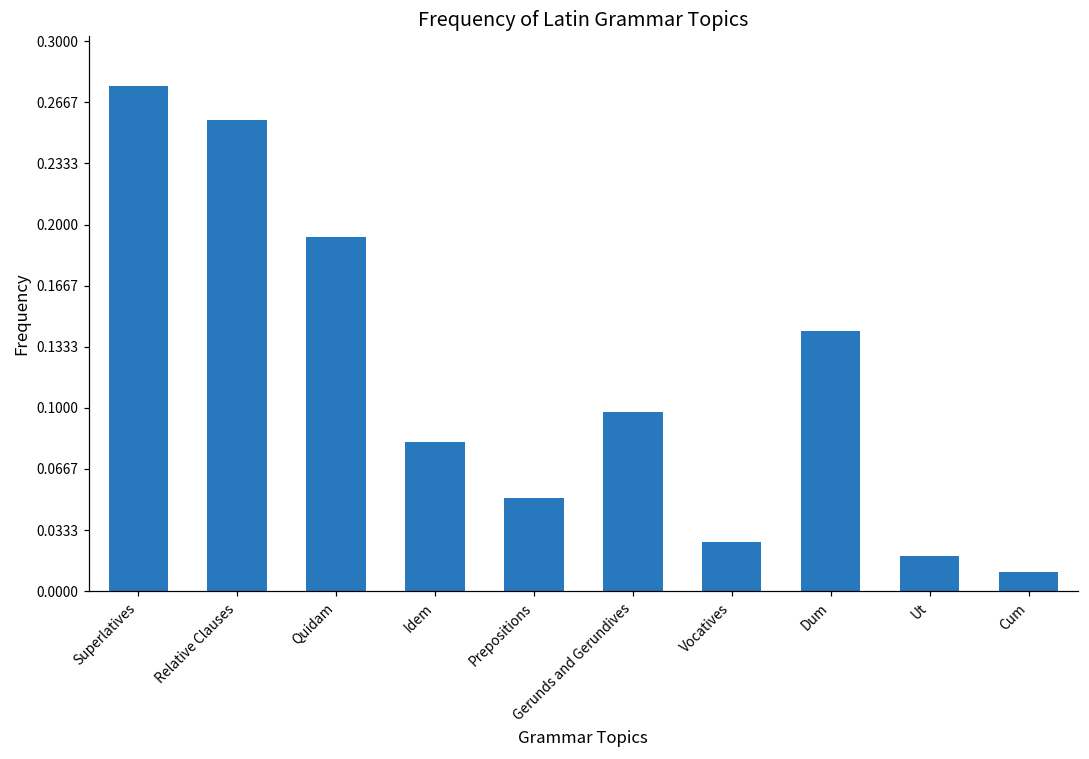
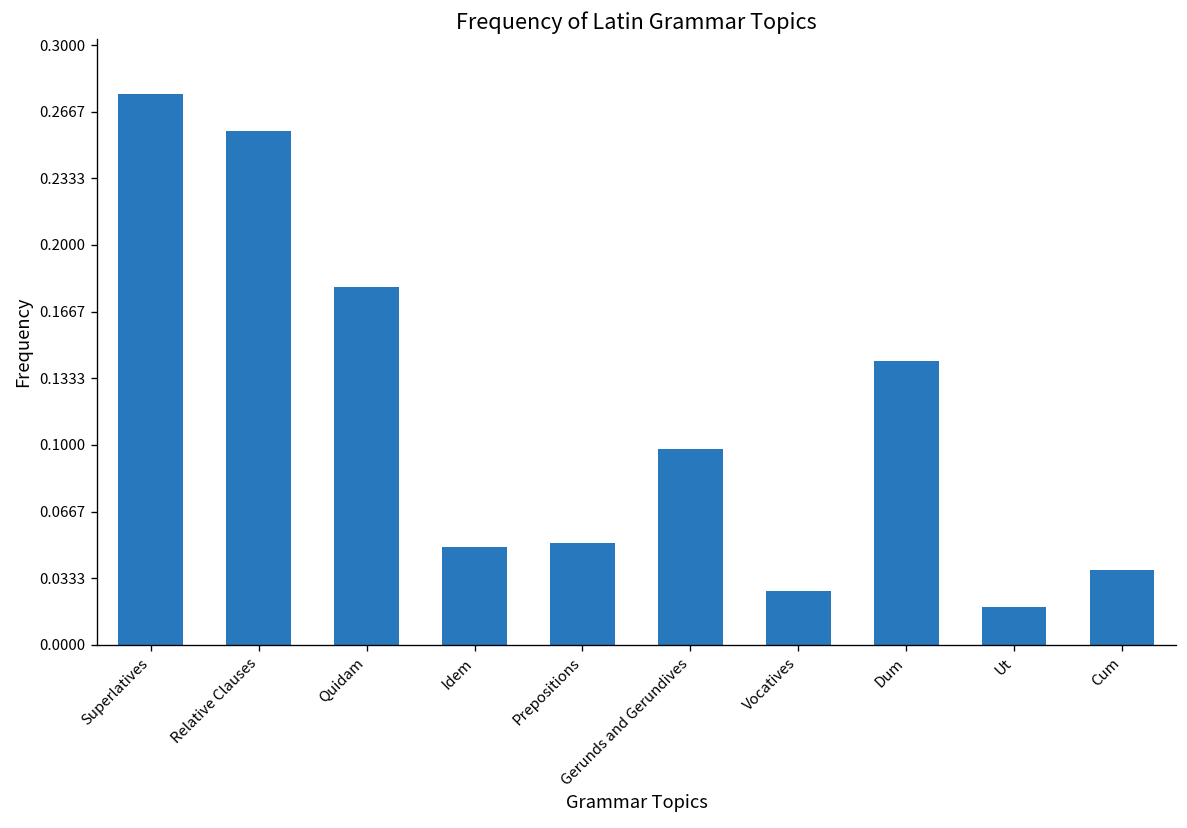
Quidam: 0.193 -> 0.179
Idem: 0.082 -> 0.049
Cum: 0.011 -> 0.037
